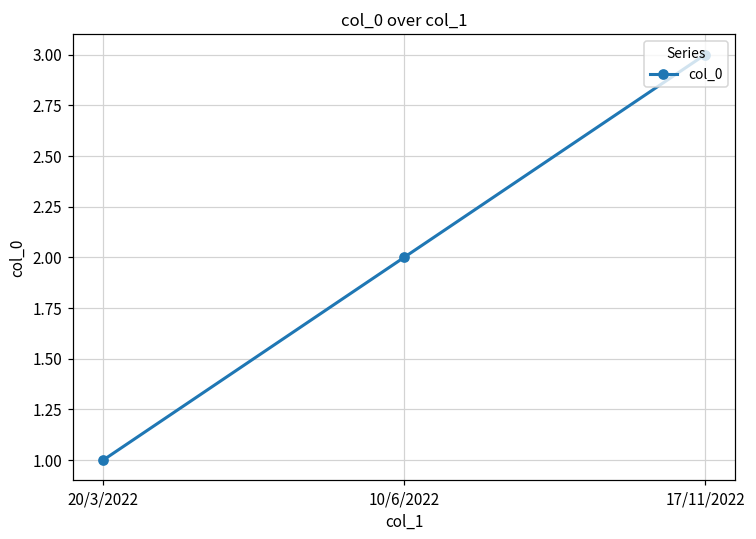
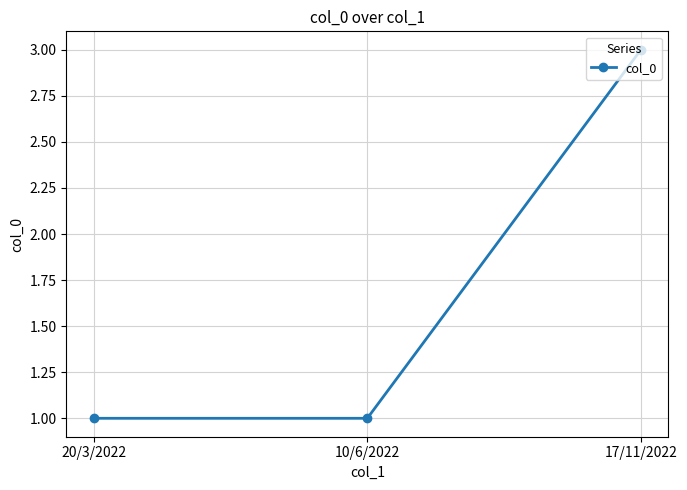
10/6/2022: 2 -> 1
